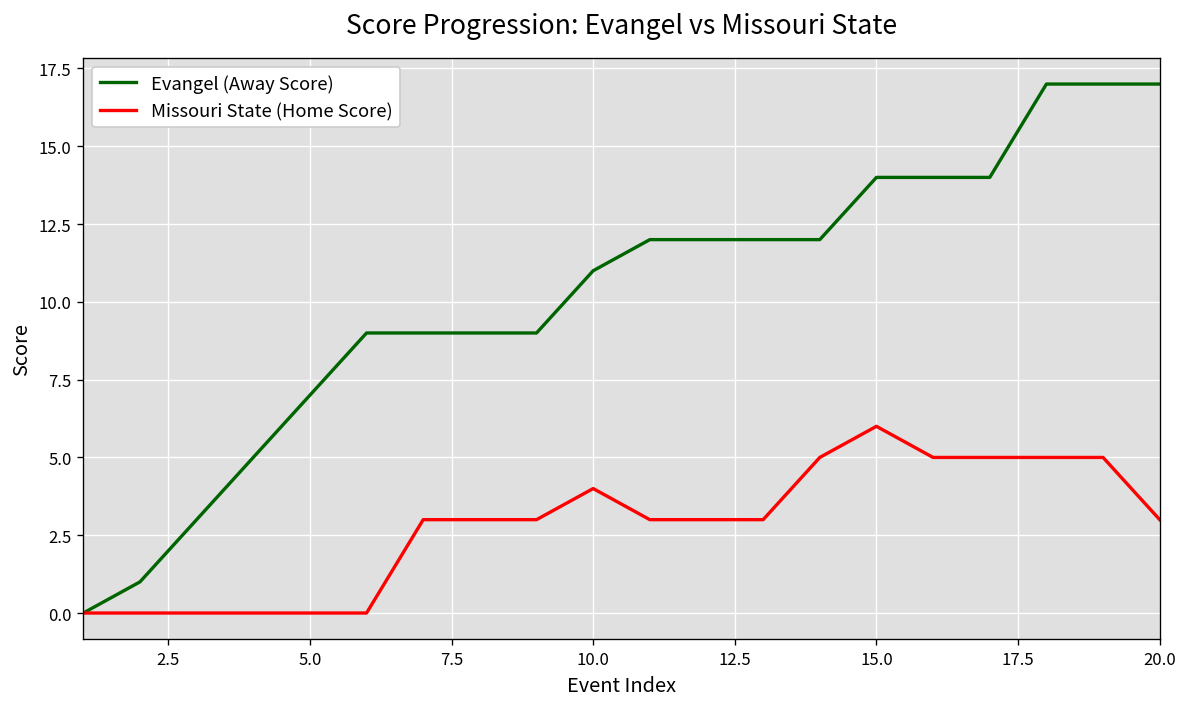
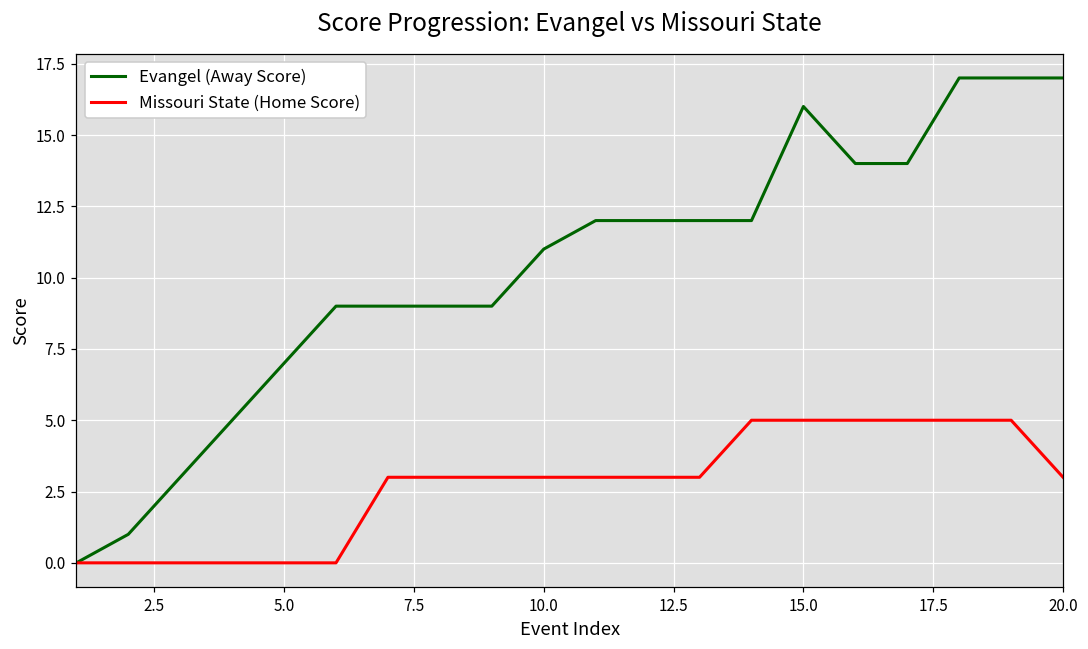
Missouri State (Home Score), 10.0: 4 -> 3
Evangel (Away Score), 15.0: 14 -> 16
Missouri State (Home Score), 15.0: 6 -> 5
